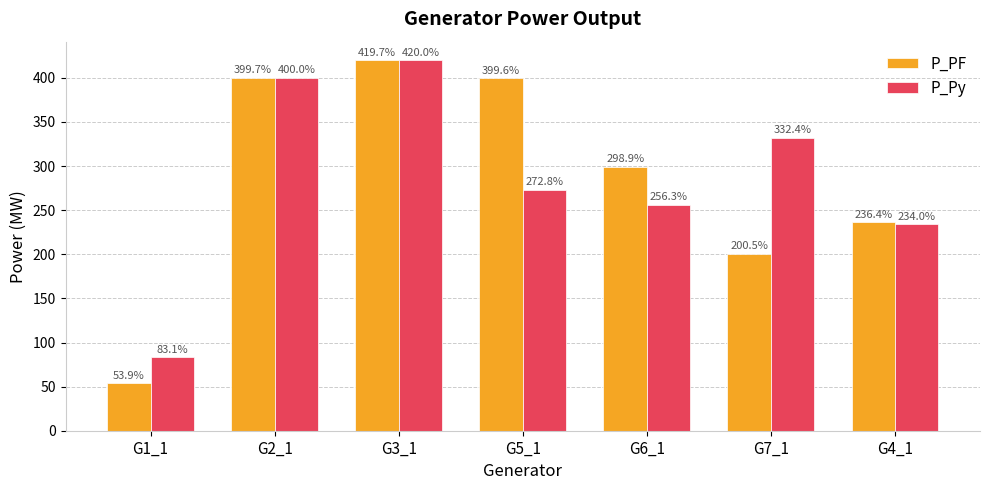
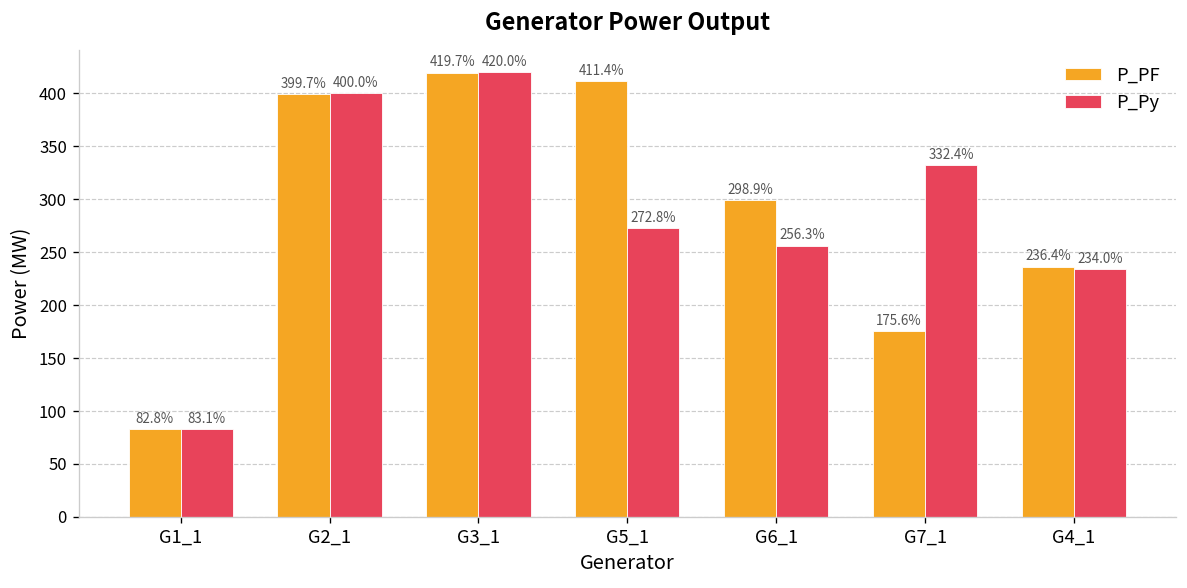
P_PF, G1_1: 53.9% -> 82.8%
P_PF, G5_1: 399.6% -> 411.4%
P_PF, G7_1: 200.5% -> 175.6%
